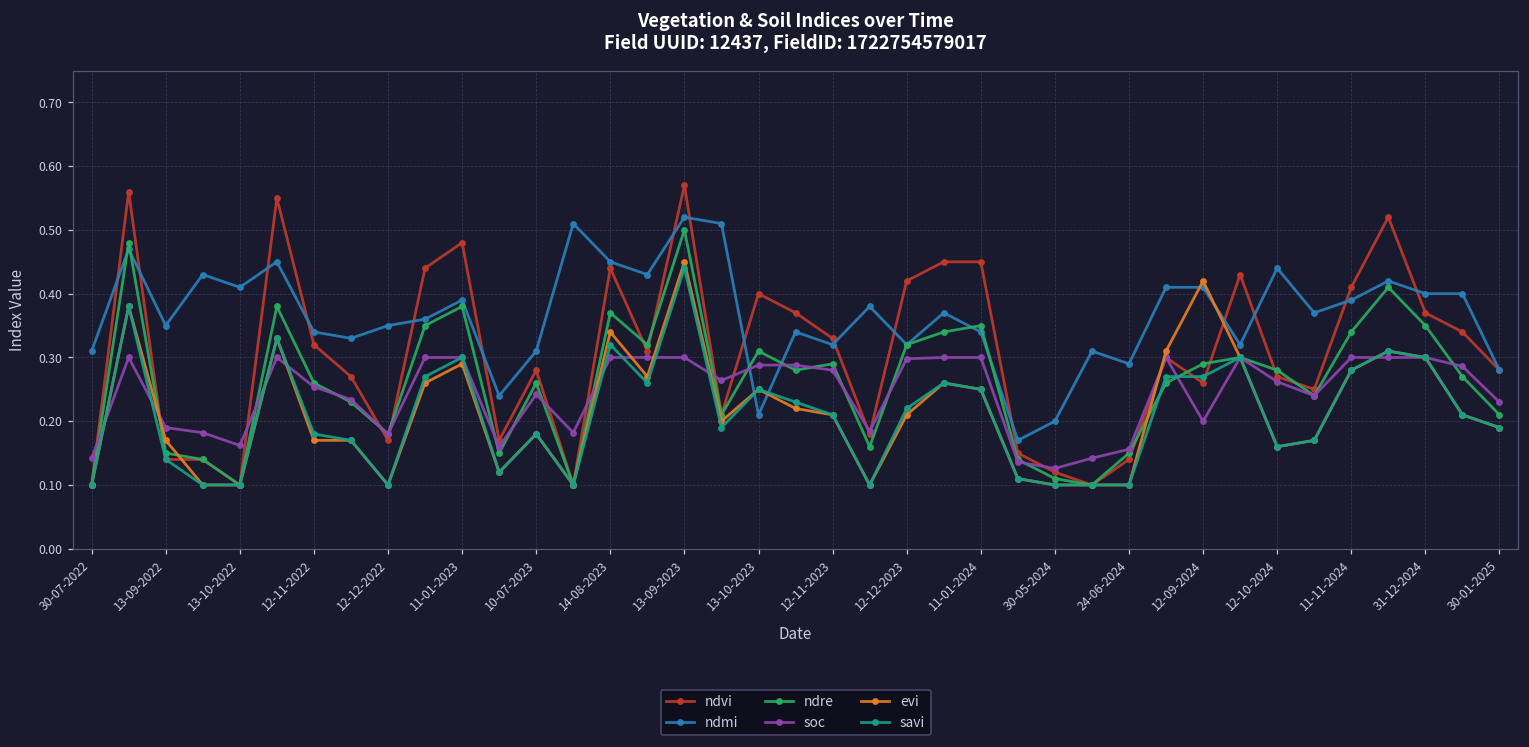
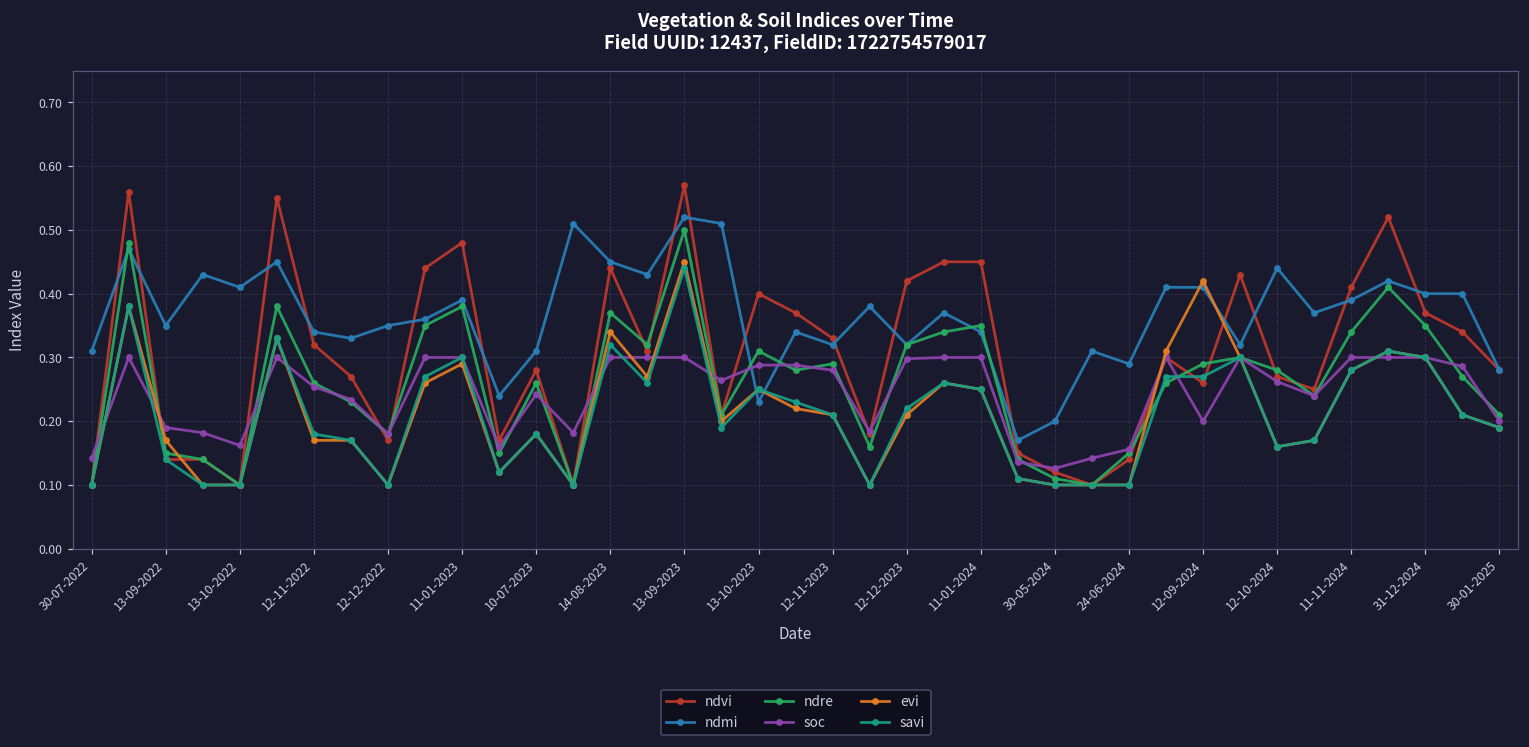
ndmi, 13-10-2023: 0.21 -> 0.23
soc, 30-01-2025: 0.23 -> 0.20
